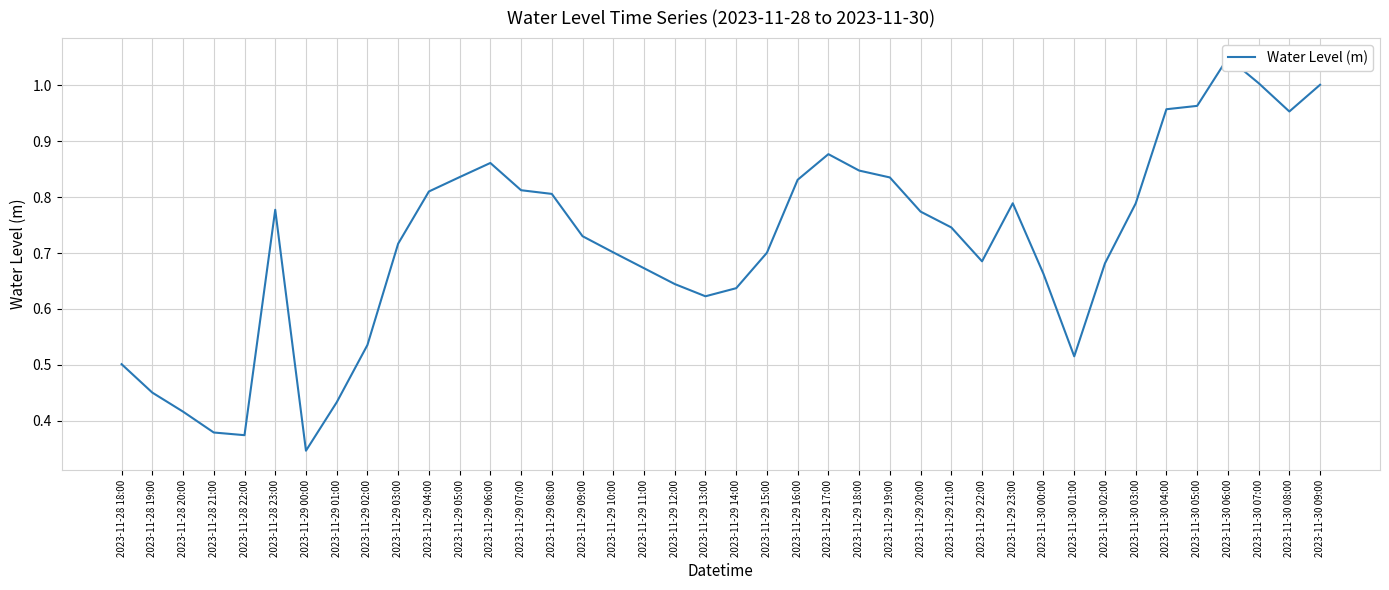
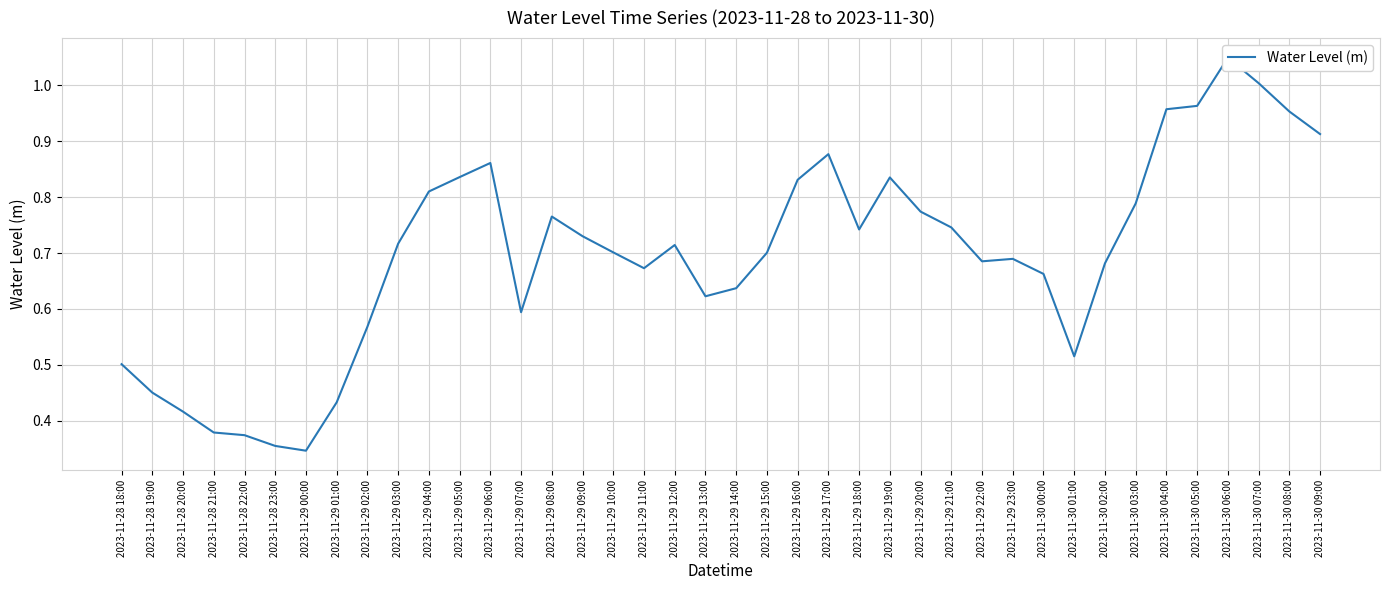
2023-11-28 23:00: 0.78 -> 0.35
2023-11-29 02:00: 0.54 -> 0.57
2023-11-29 07:00: 0.81 -> 0.59
2023-11-29 08:00: 0.81 -> 0.77
2023-11-29 12:00: 0.64 -> 0.71
2023-11-29 18:00: 0.85 -> 0.74
2023-11-29 23:00: 0.79 -> 0.69
2023-11-30 09:00: 1.00 -> 0.91
